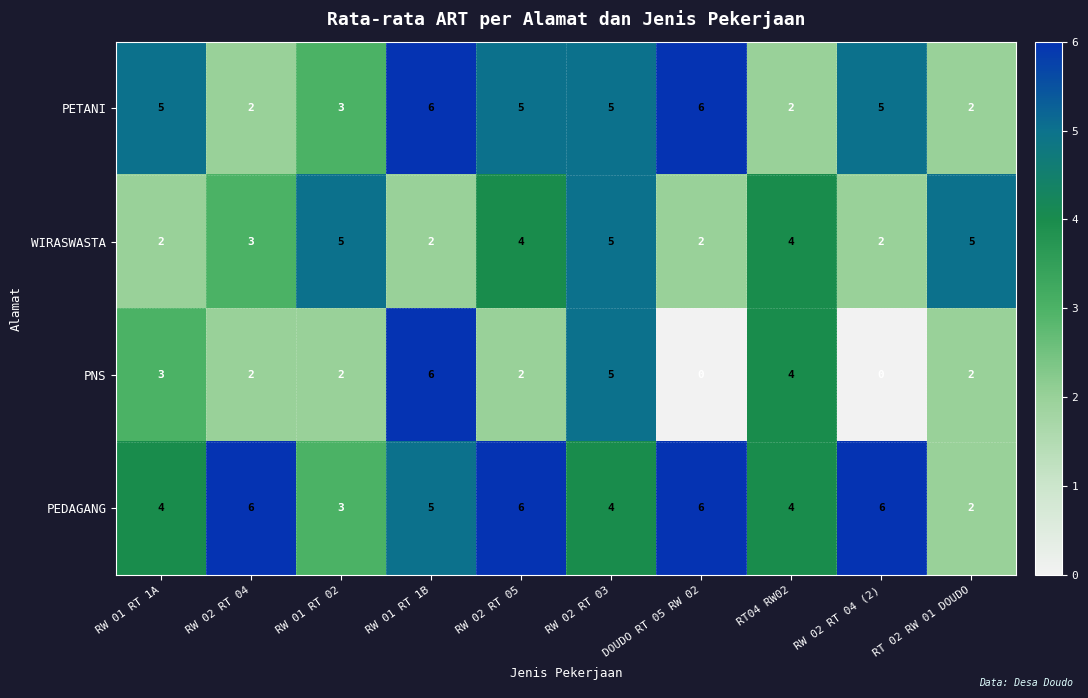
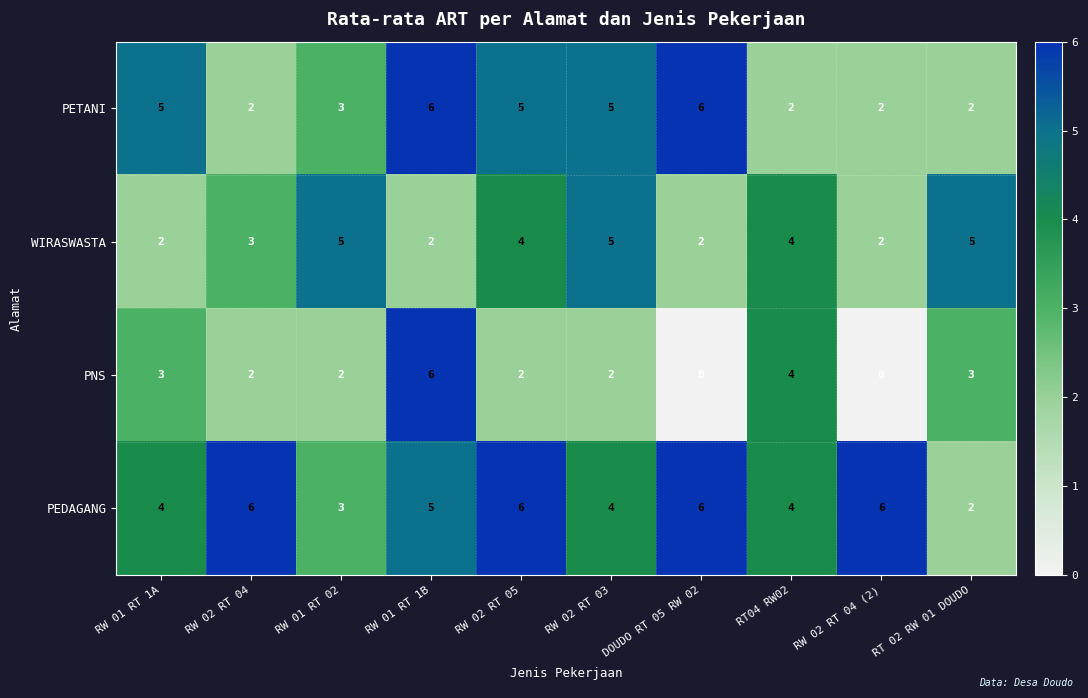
PETANI, RW 02 RT 04 (2): 5 -> 2
PNS, RW 02 RT 03: 5 -> 2
PNS, RT 02 RW 01 DOUDO: 2 -> 3
